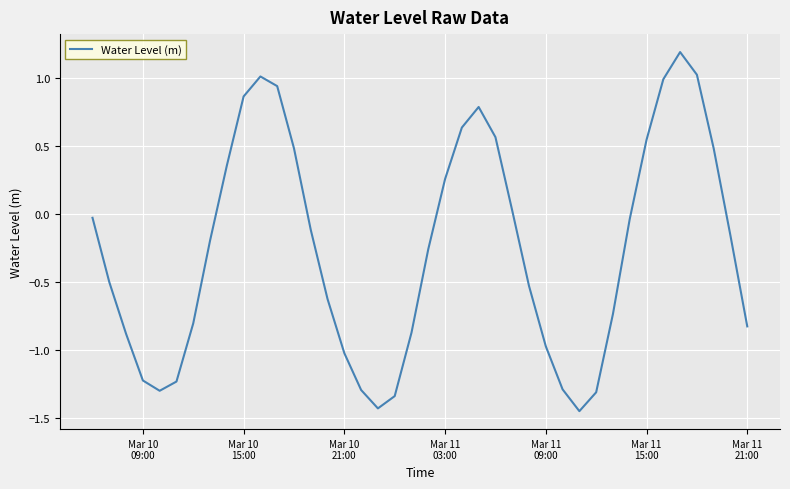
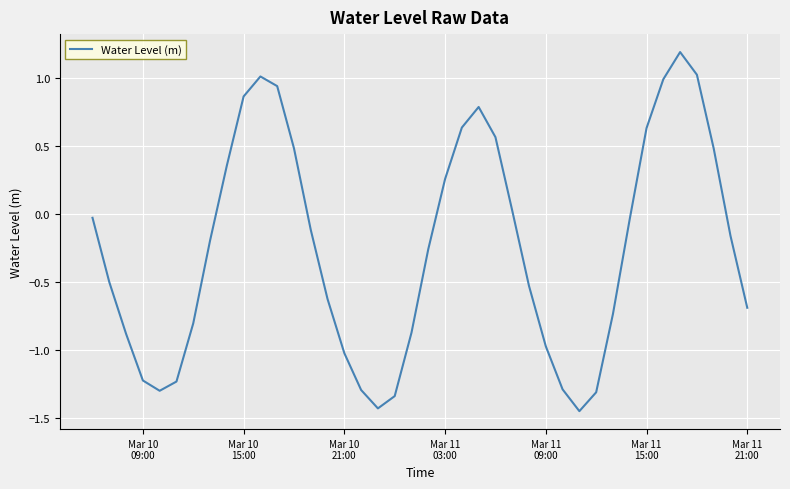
Mar 11 15:00: 0.55 -> 0.63
Mar 11 21:00: -0.82 -> -0.69
